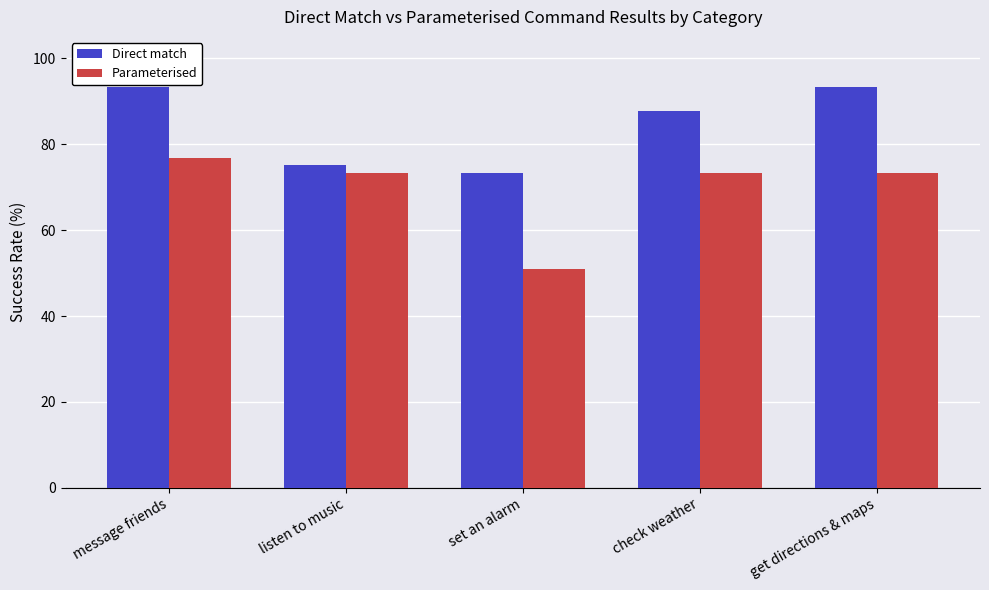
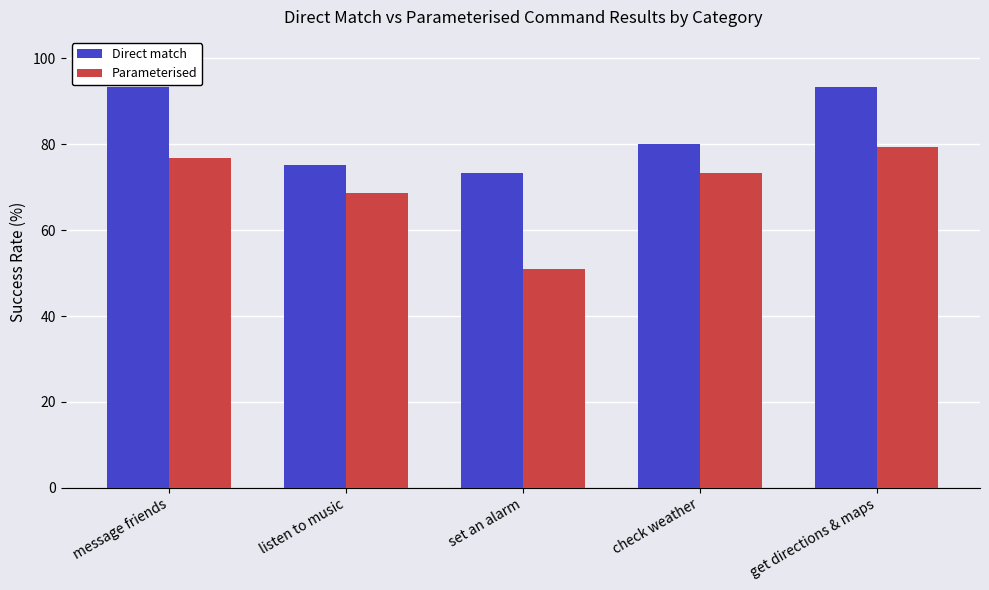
Parameterised, listen to music: 73 -> 69
Direct match, check weather: 88 -> 80
Parameterised, get directions & maps: 73 -> 79
